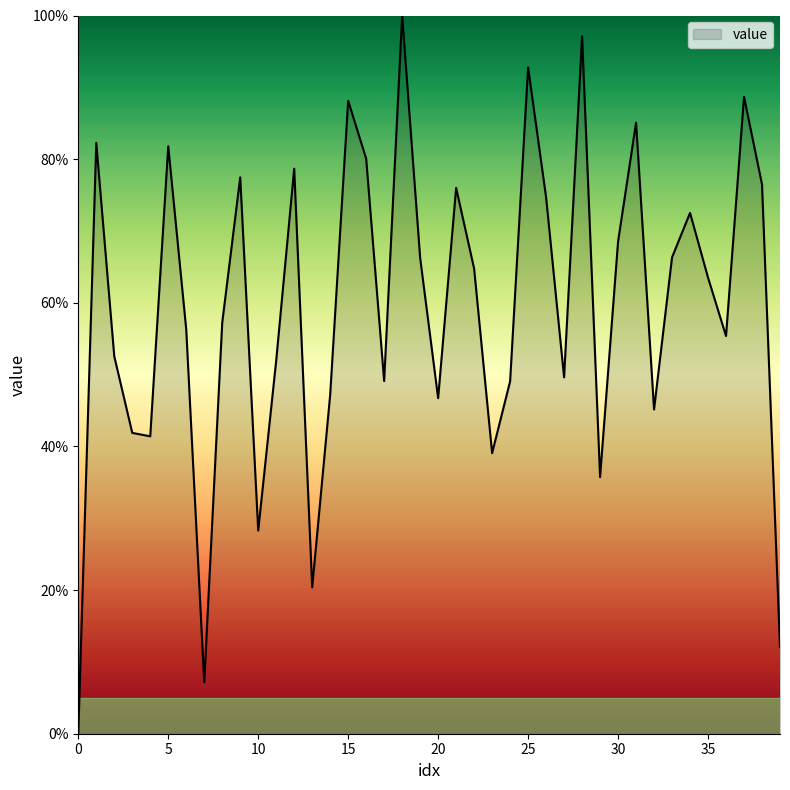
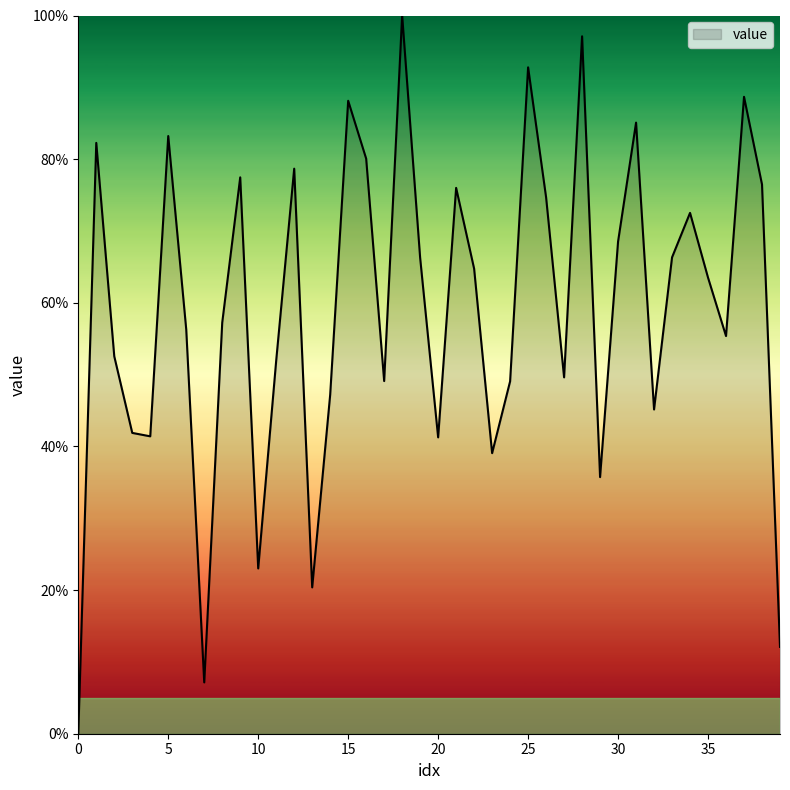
5: 82% -> 83%
10: 28% -> 23%
20: 47% -> 41%
